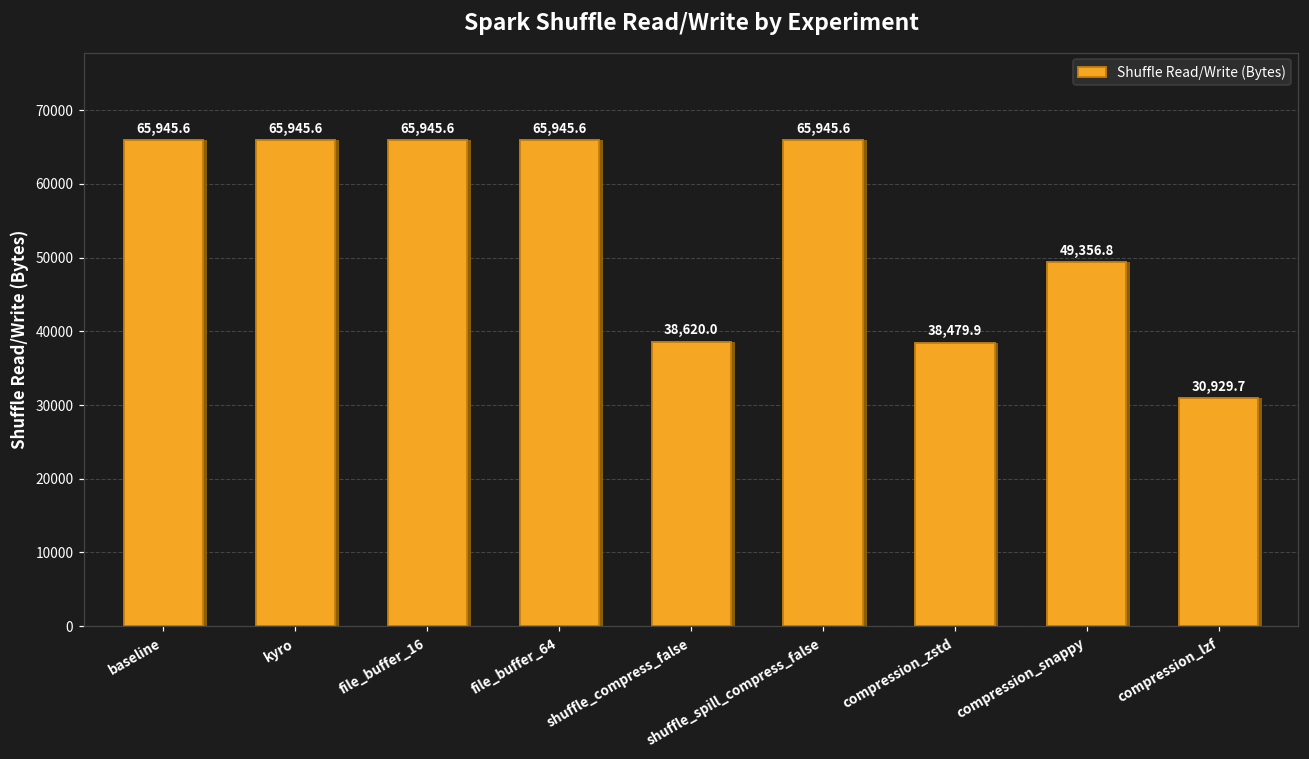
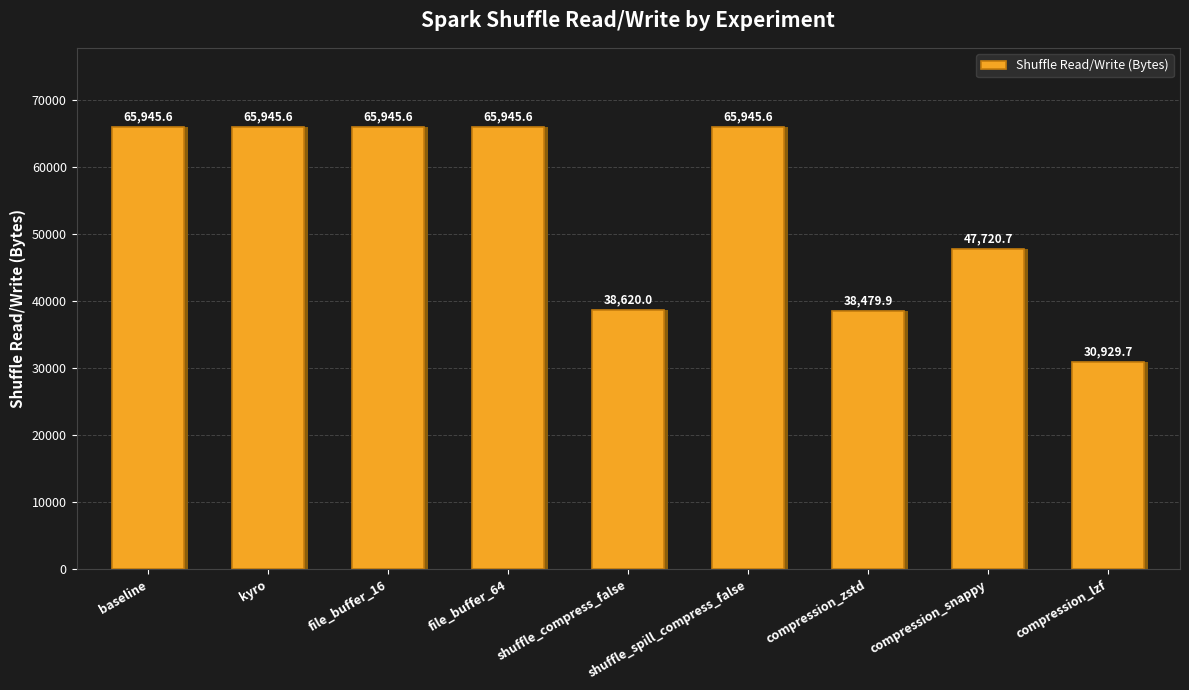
compression_snappy: 49,356.8 -> 47,720.7
